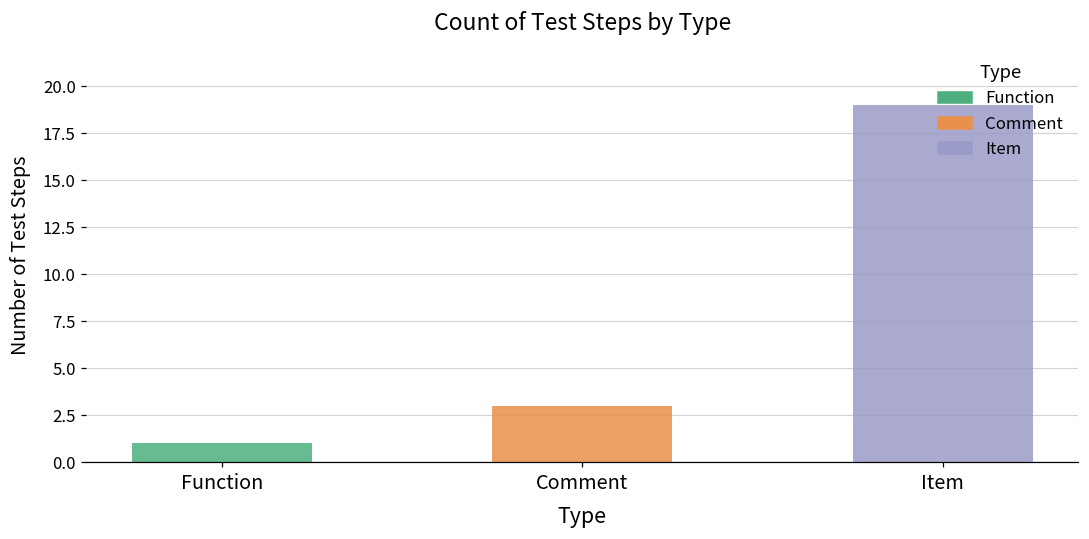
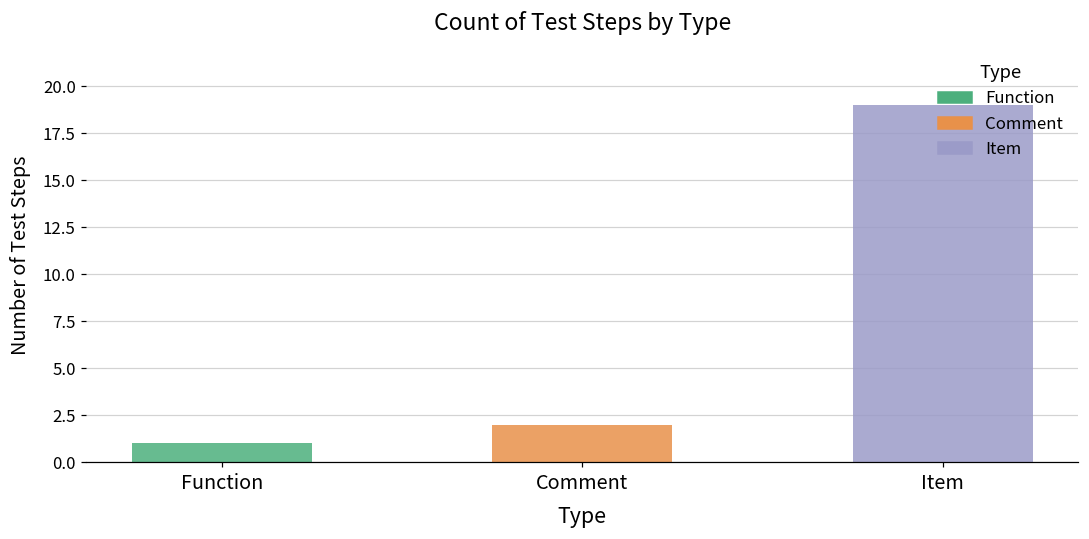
Comment: 3 -> 2
